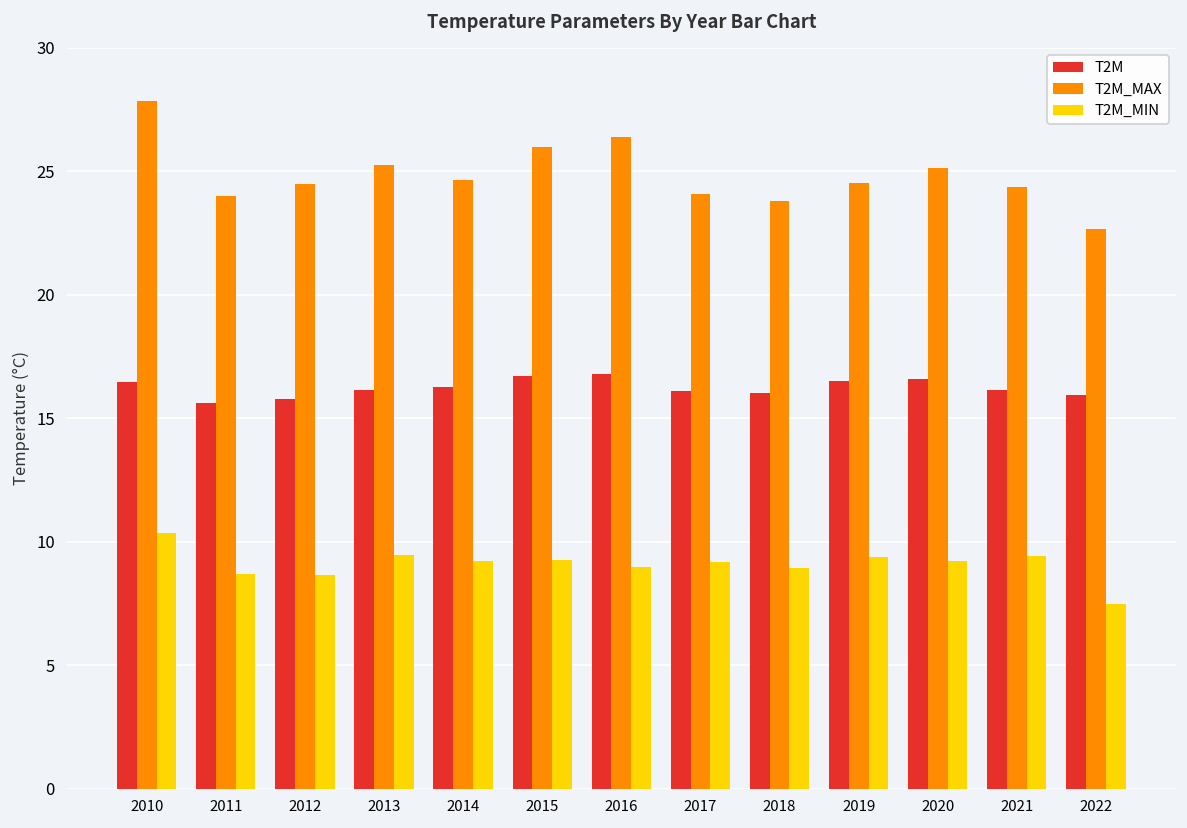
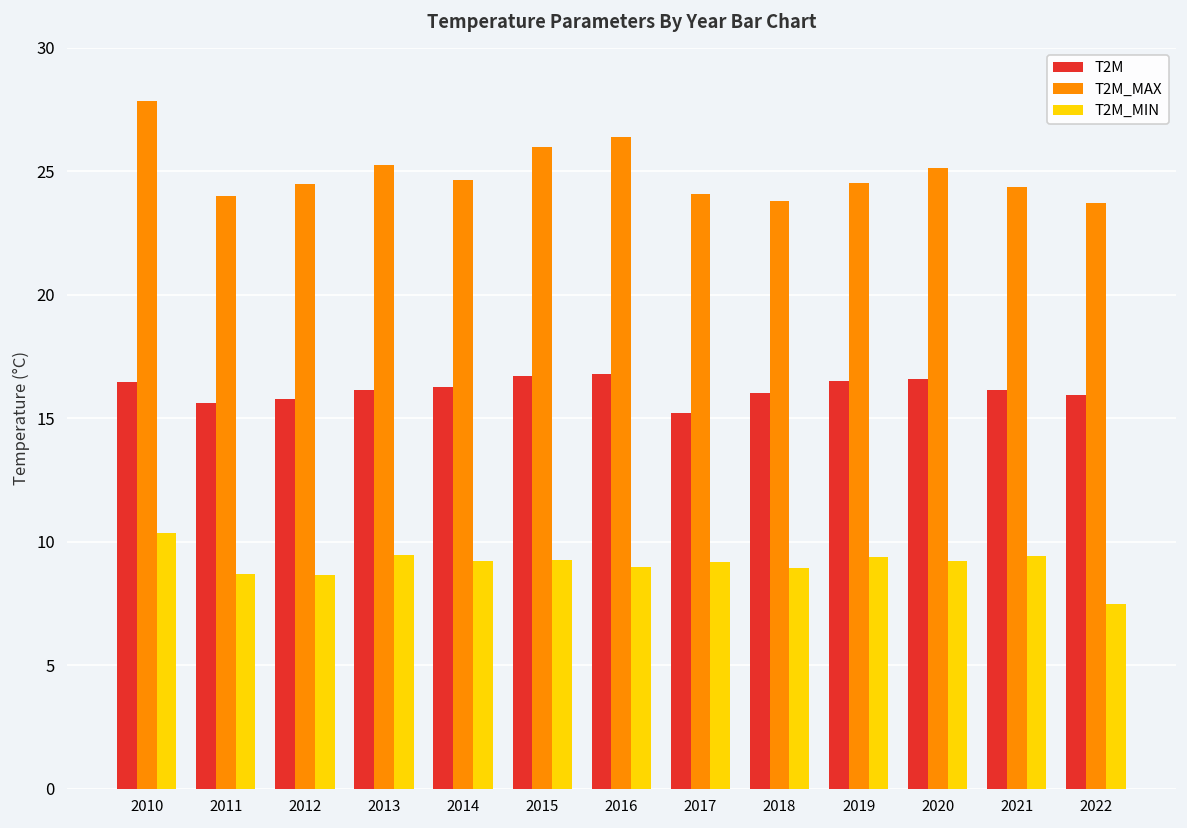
T2M, 2017: 16.1 -> 15.2
T2M_MAX, 2022: 22.7 -> 23.7
